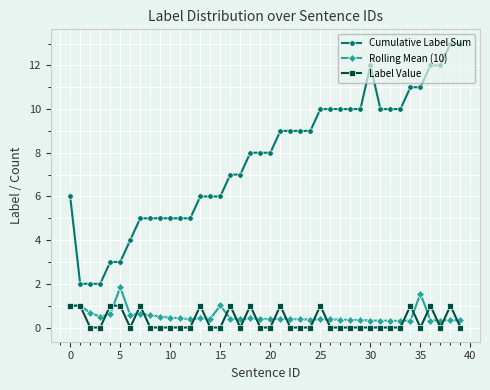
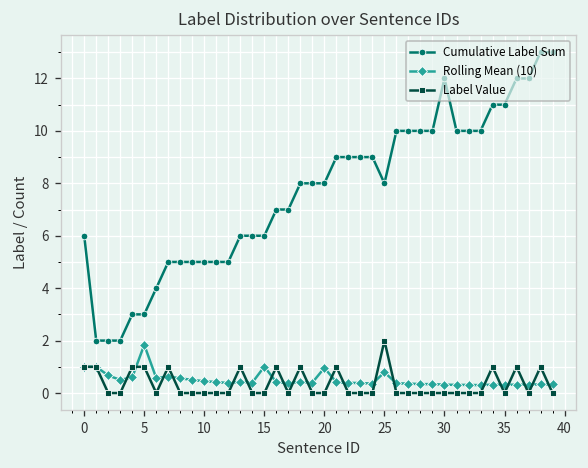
Rolling Mean (10), 20: 0.4 -> 1.0
Cumulative Label Sum, 25: 10 -> 8
Rolling Mean (10), 25: 0.4 -> 0.8
Label Value, 25: 1 -> 2
Rolling Mean (10), 35: 1.6 -> 0.3
